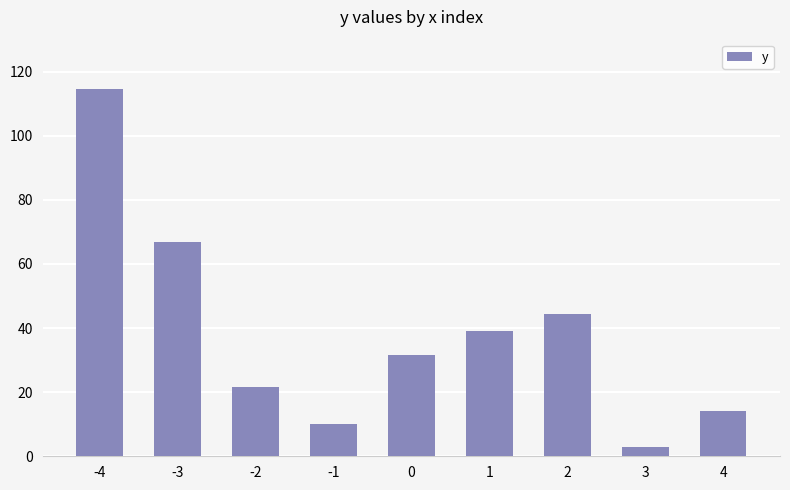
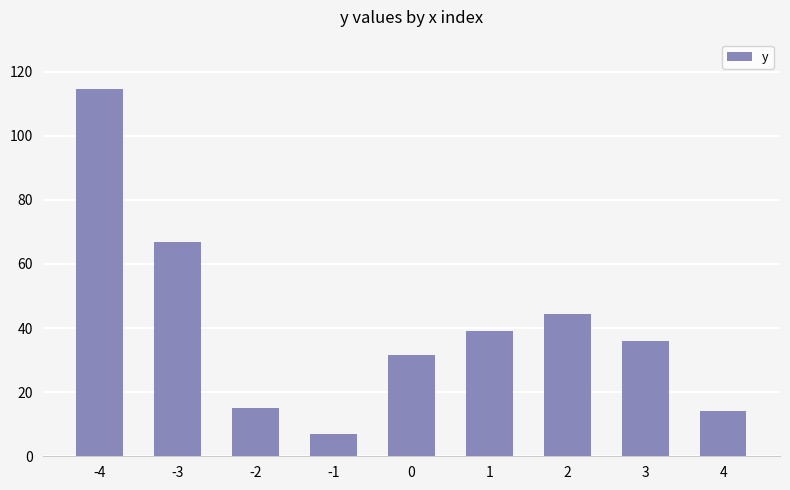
-2: 22 -> 15
-1: 10 -> 7
3: 3 -> 36
